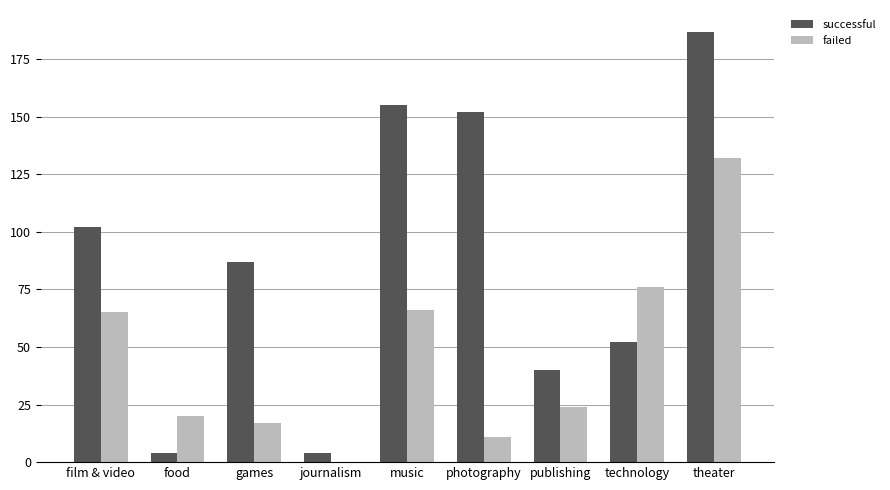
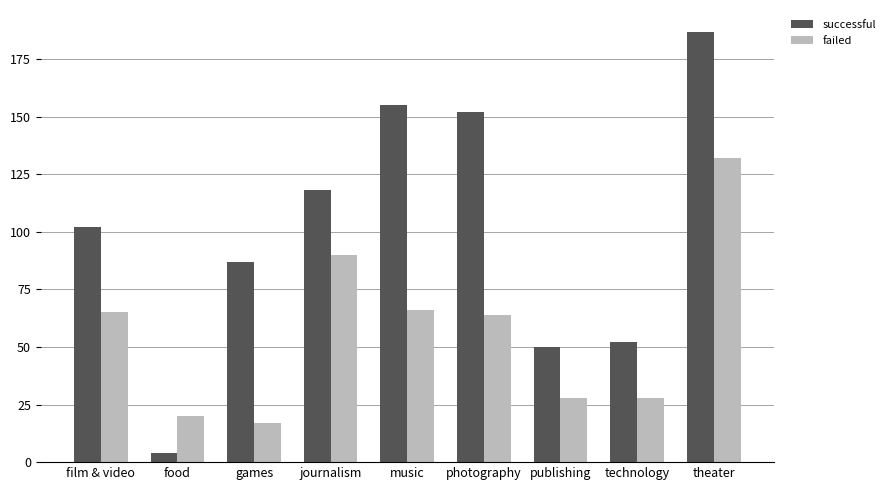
successful, journalism: 4 -> 118
failed, journalism: 0 -> 90
failed, photography: 11 -> 64
successful, publishing: 40 -> 50
failed, publishing: 24 -> 28
failed, technology: 76 -> 28
